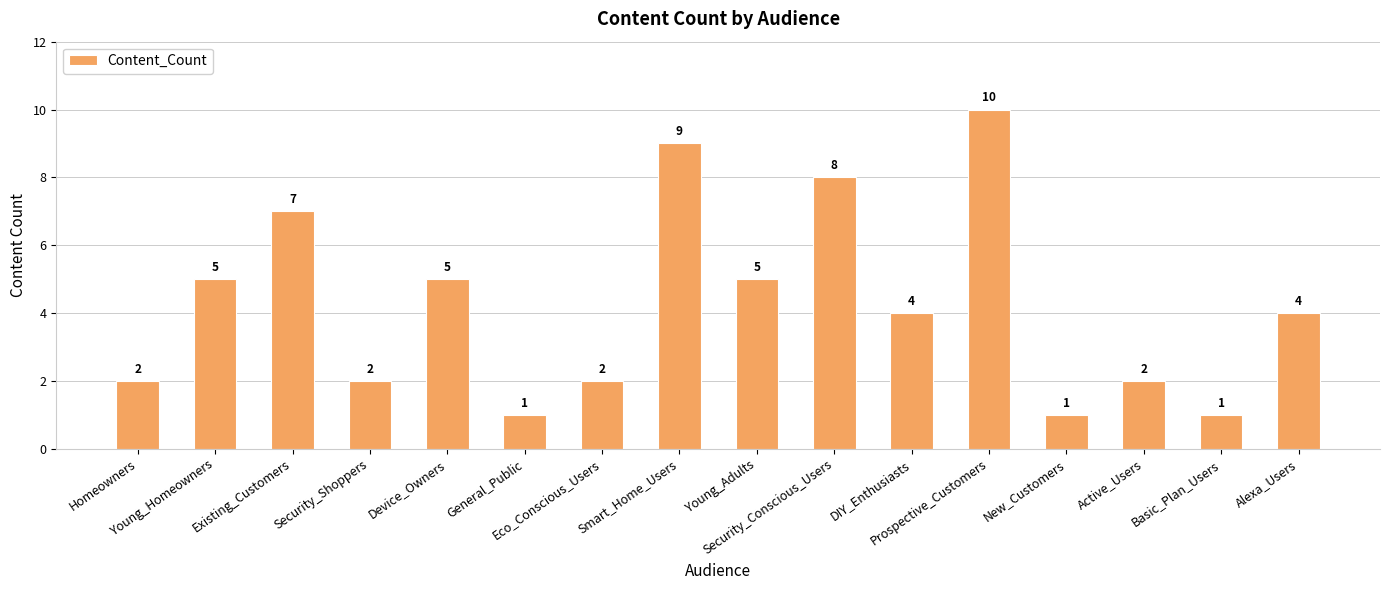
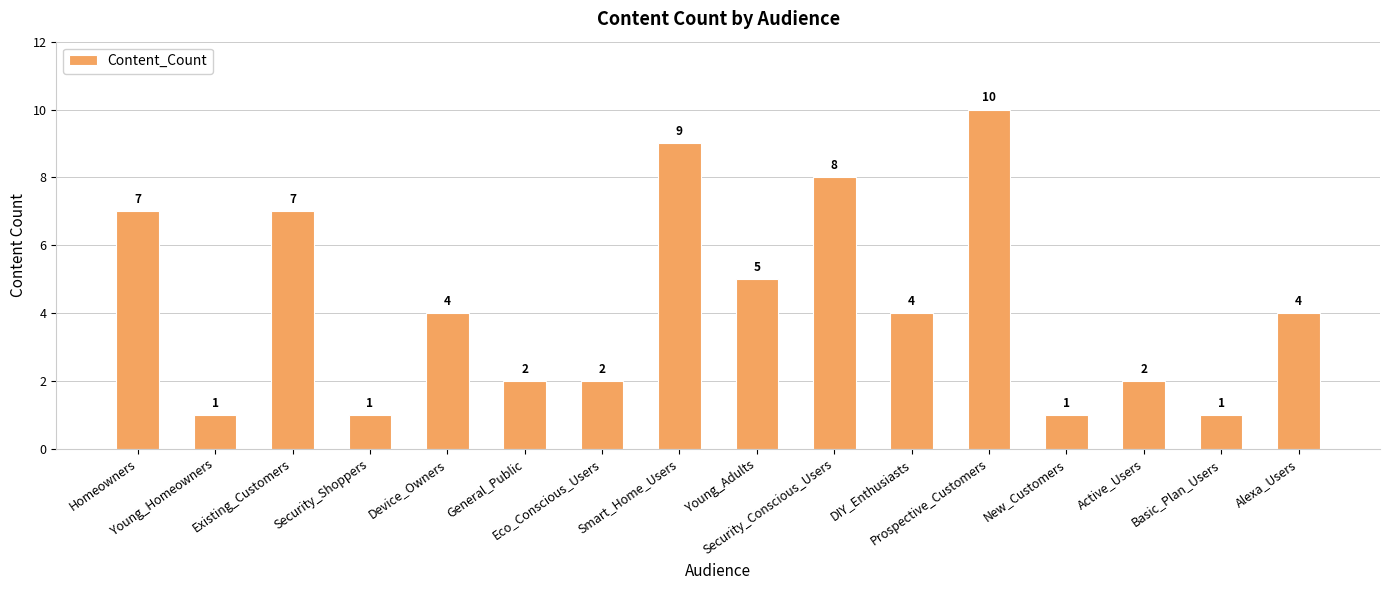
Homeowners: 2 -> 7
Young_Homeowners: 5 -> 1
Security_Shoppers: 2 -> 1
Device_Owners: 5 -> 4
General_Public: 1 -> 2
